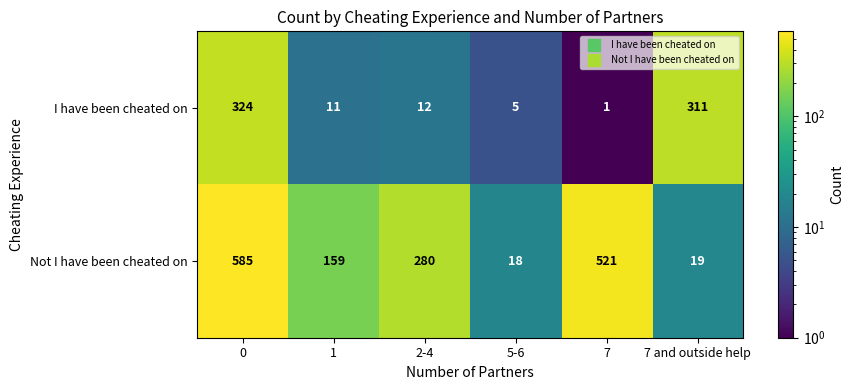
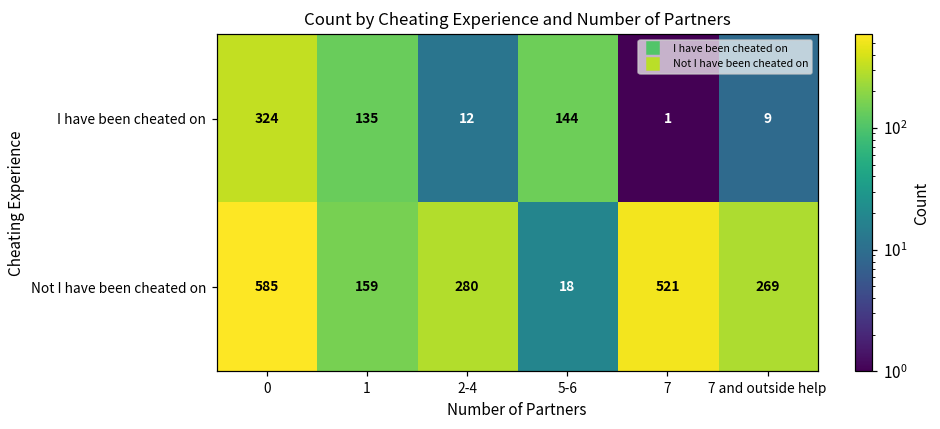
I have been cheated on, 1: 11 -> 135
I have been cheated on, 5-6: 5 -> 144
I have been cheated on, 7 and outside help: 311 -> 9
Not I have been cheated on, 7 and outside help: 19 -> 269
